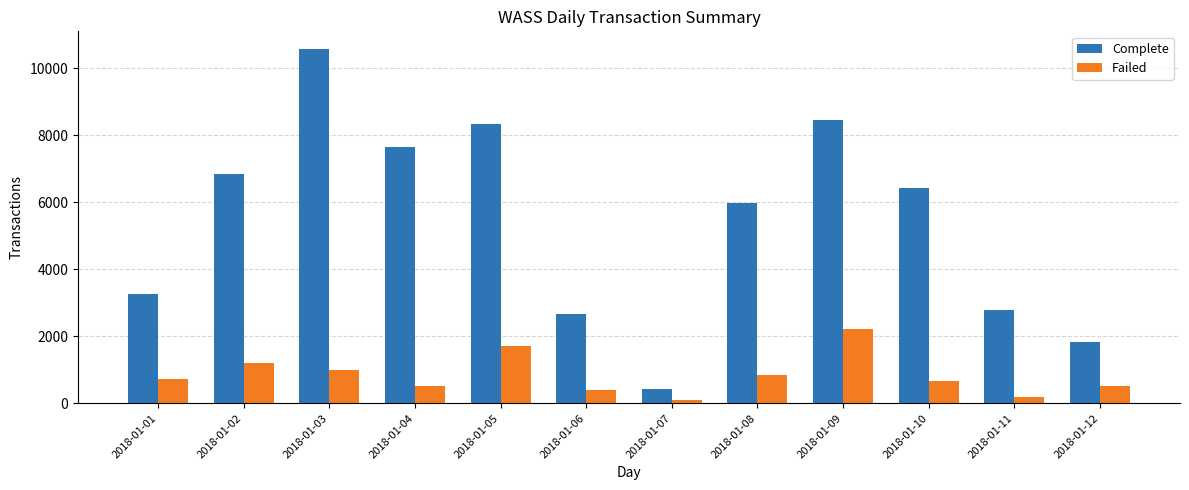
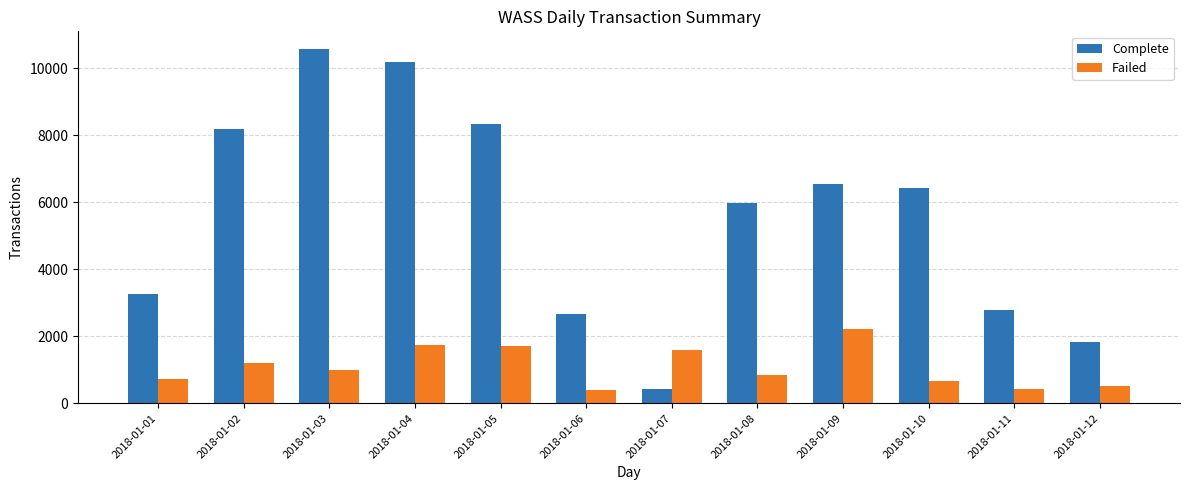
Complete, 2018-01-02: 6800 -> 8200
Complete, 2018-01-04: 7600 -> 10200
Failed, 2018-01-04: 500 -> 1800
Failed, 2018-01-07: 100 -> 1600
Complete, 2018-01-09: 8500 -> 6500
Failed, 2018-01-11: 200 -> 400
